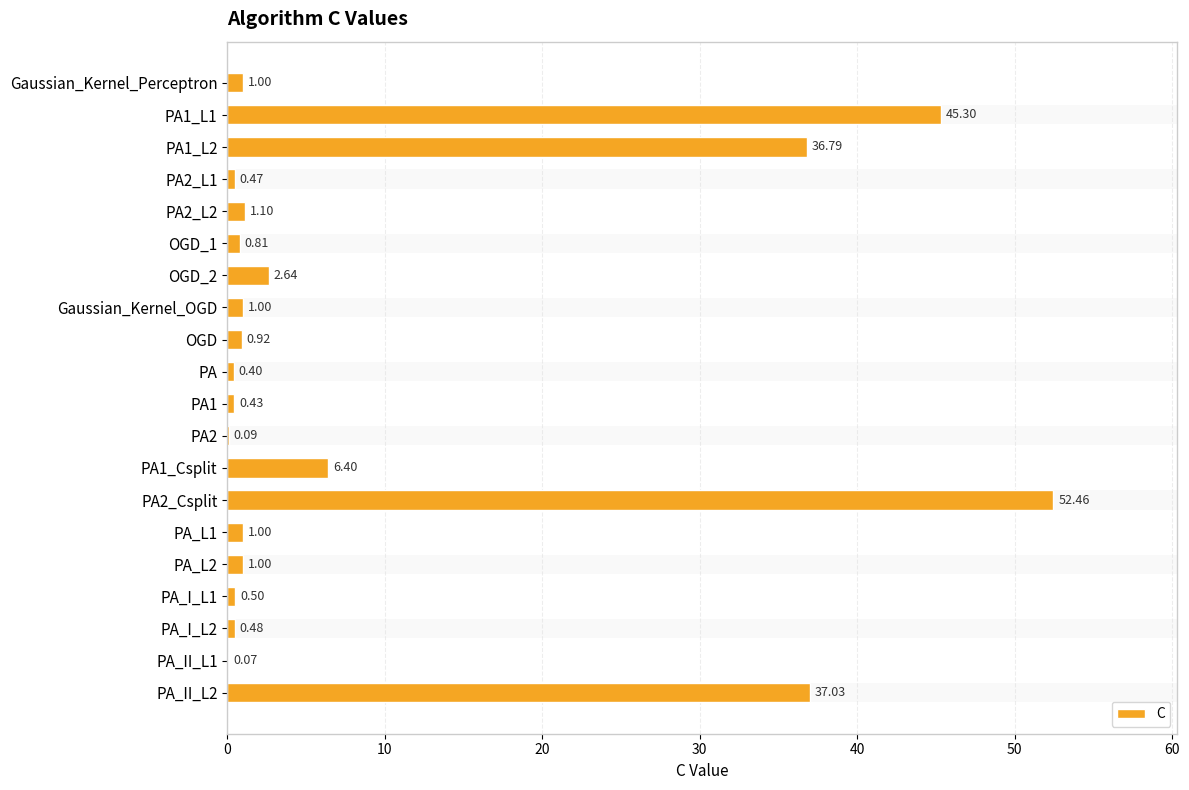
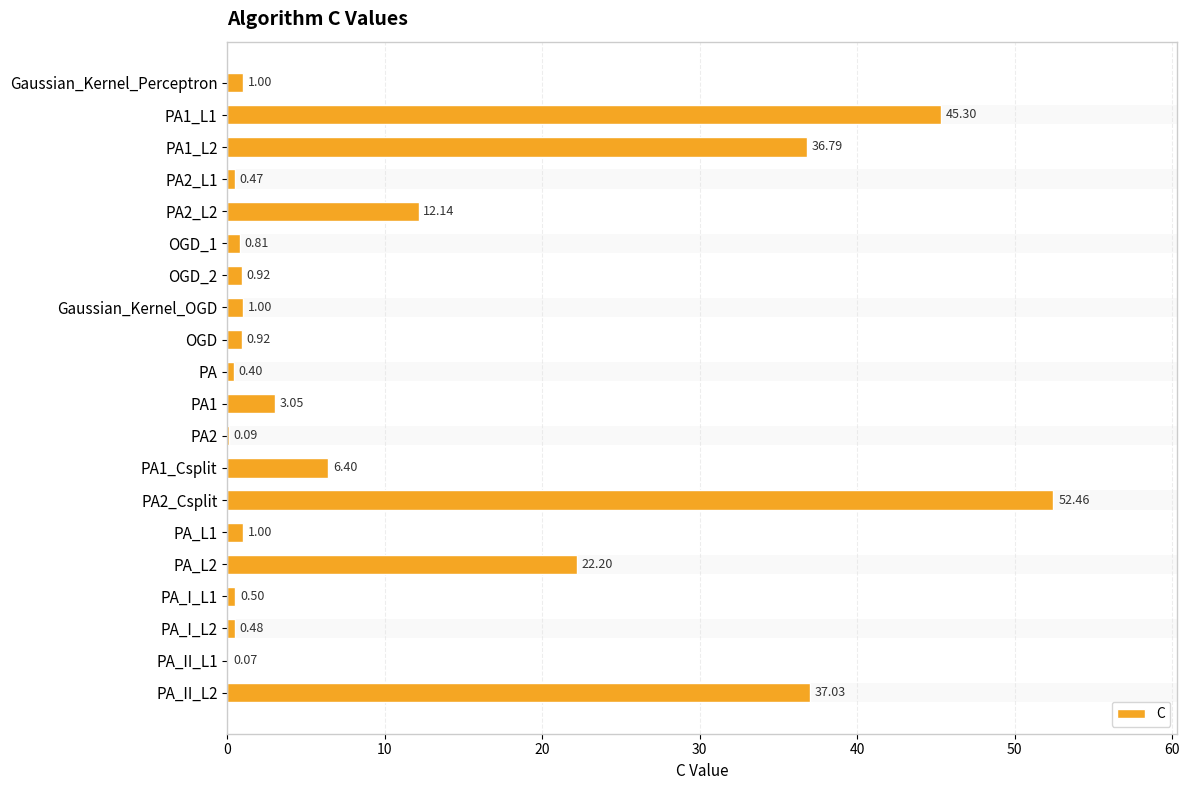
C, PA2_L2: 1.10 -> 12.14
C, OGD_2: 2.64 -> 0.92
C, PA1: 0.43 -> 3.05
C, PA_L2: 1.00 -> 22.20
